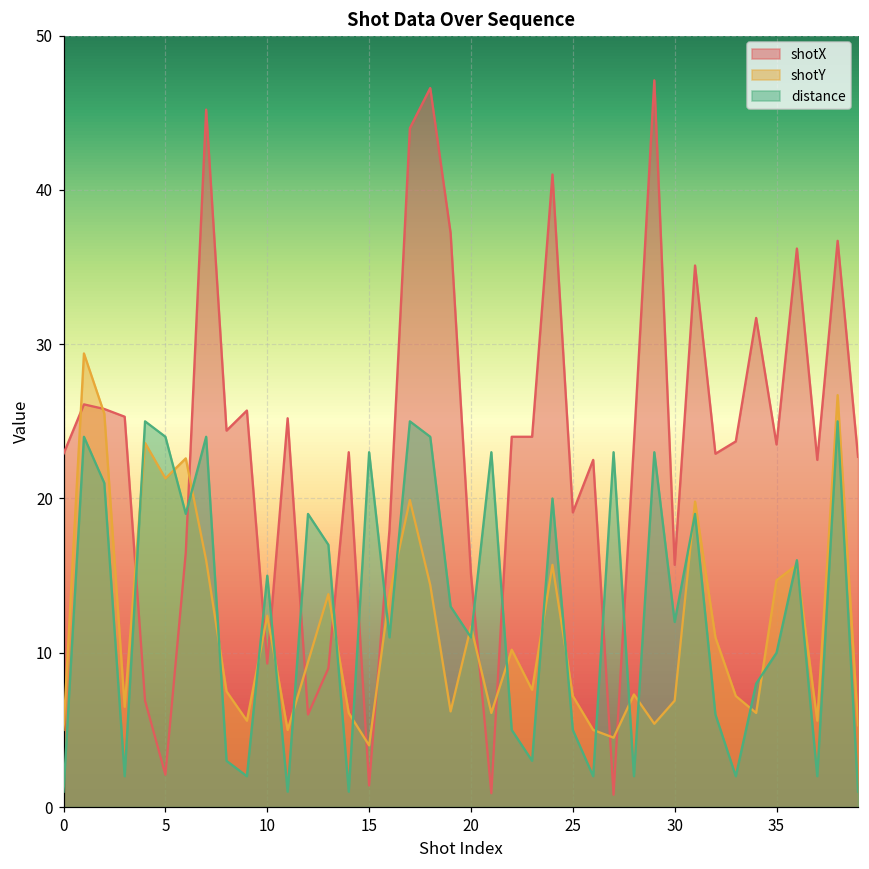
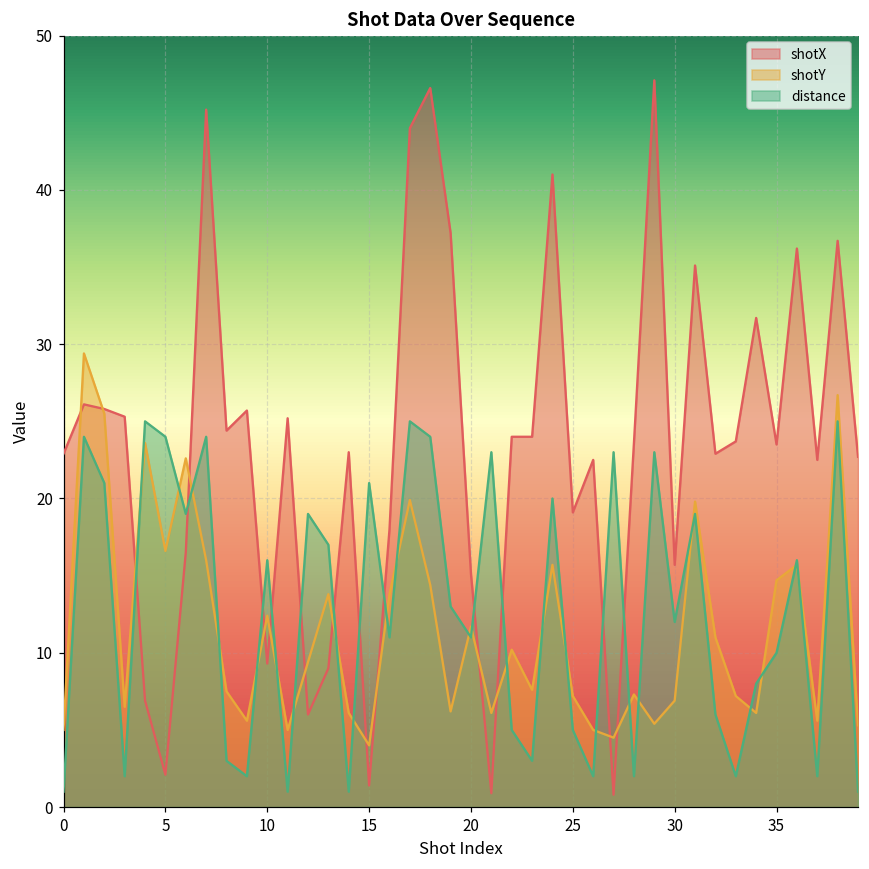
shotY, 5: 21.3 -> 16.6
distance, 10: 15 -> 16
distance, 15: 23 -> 21
